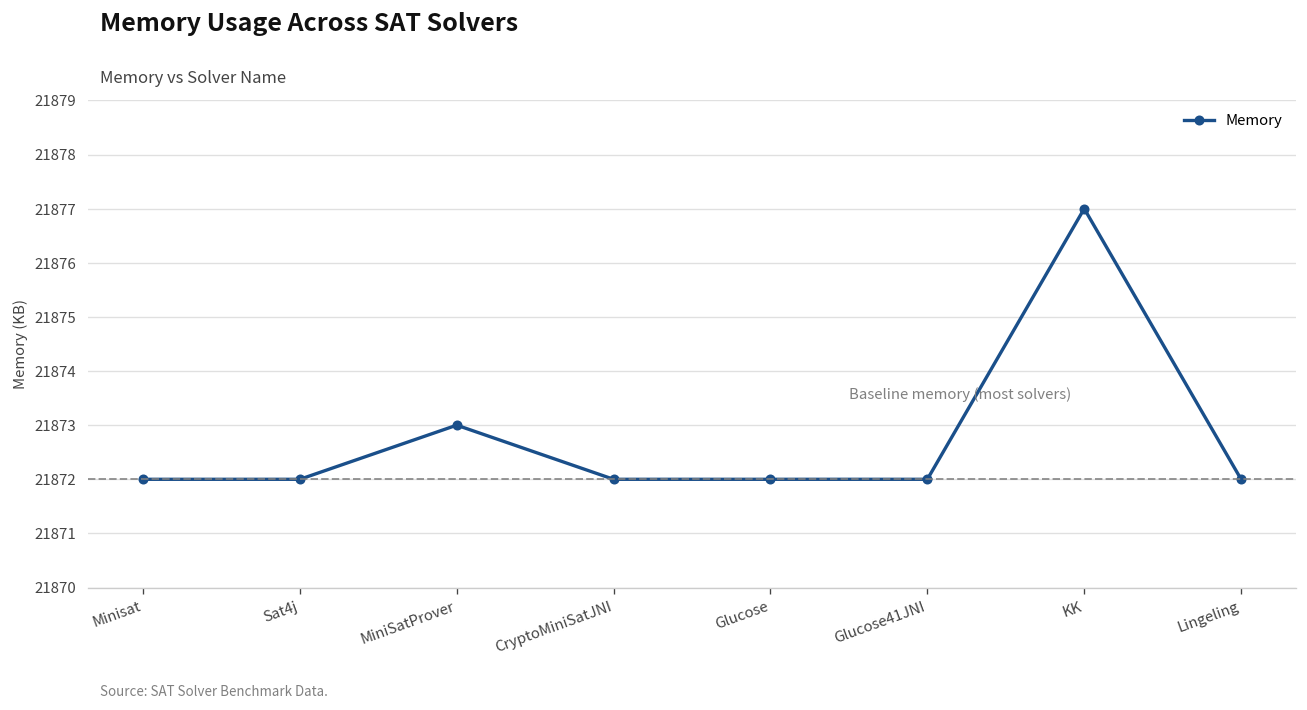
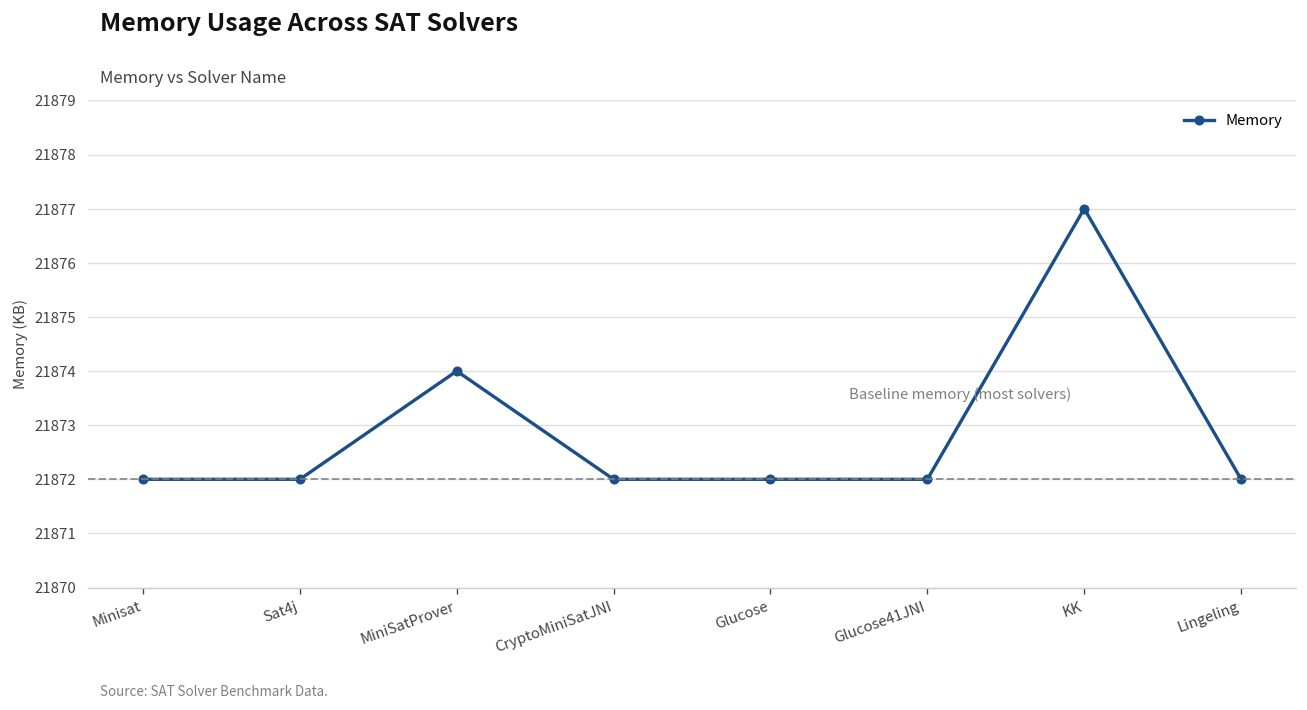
MiniSatProver: 21873 -> 21874
